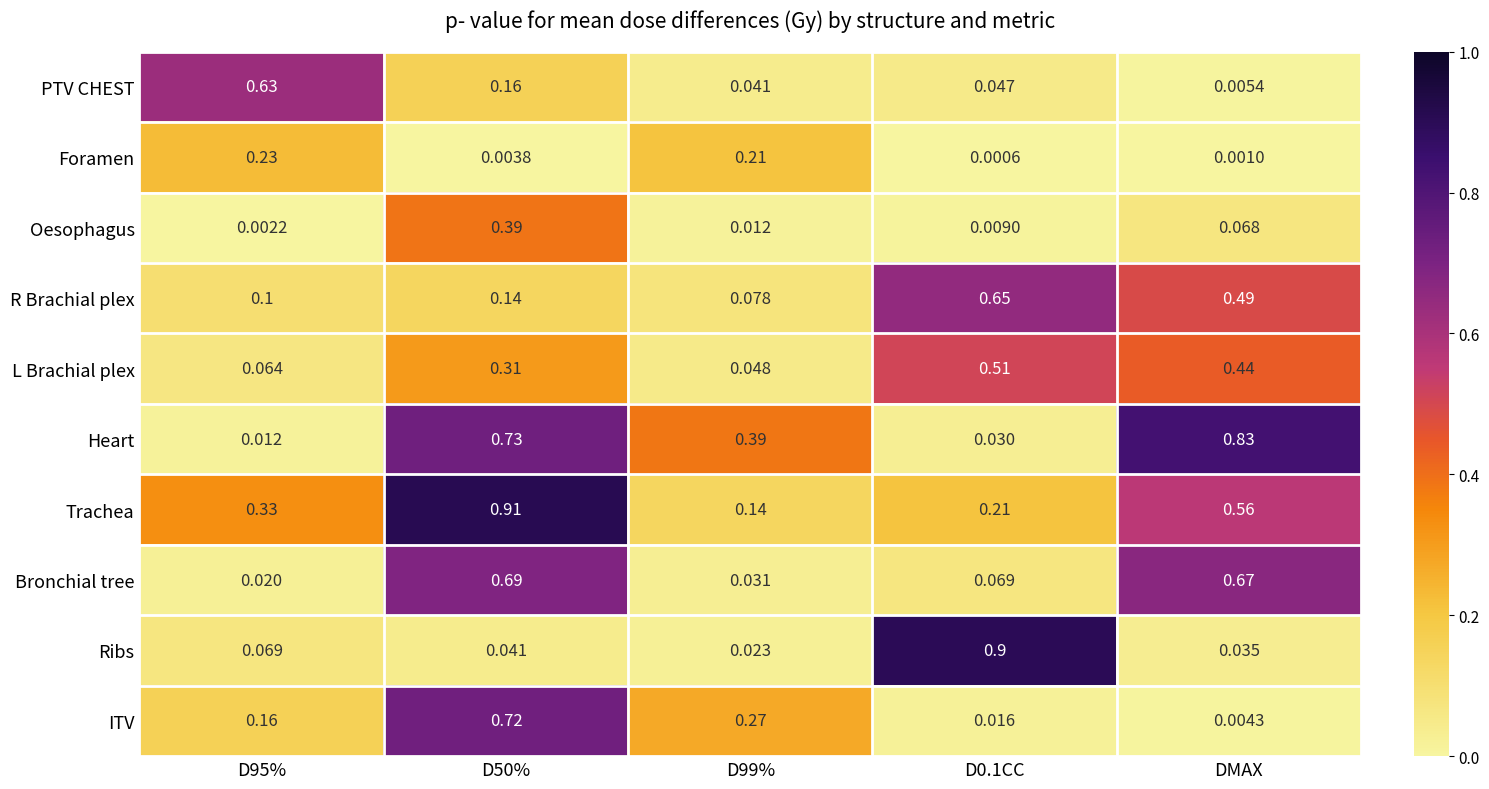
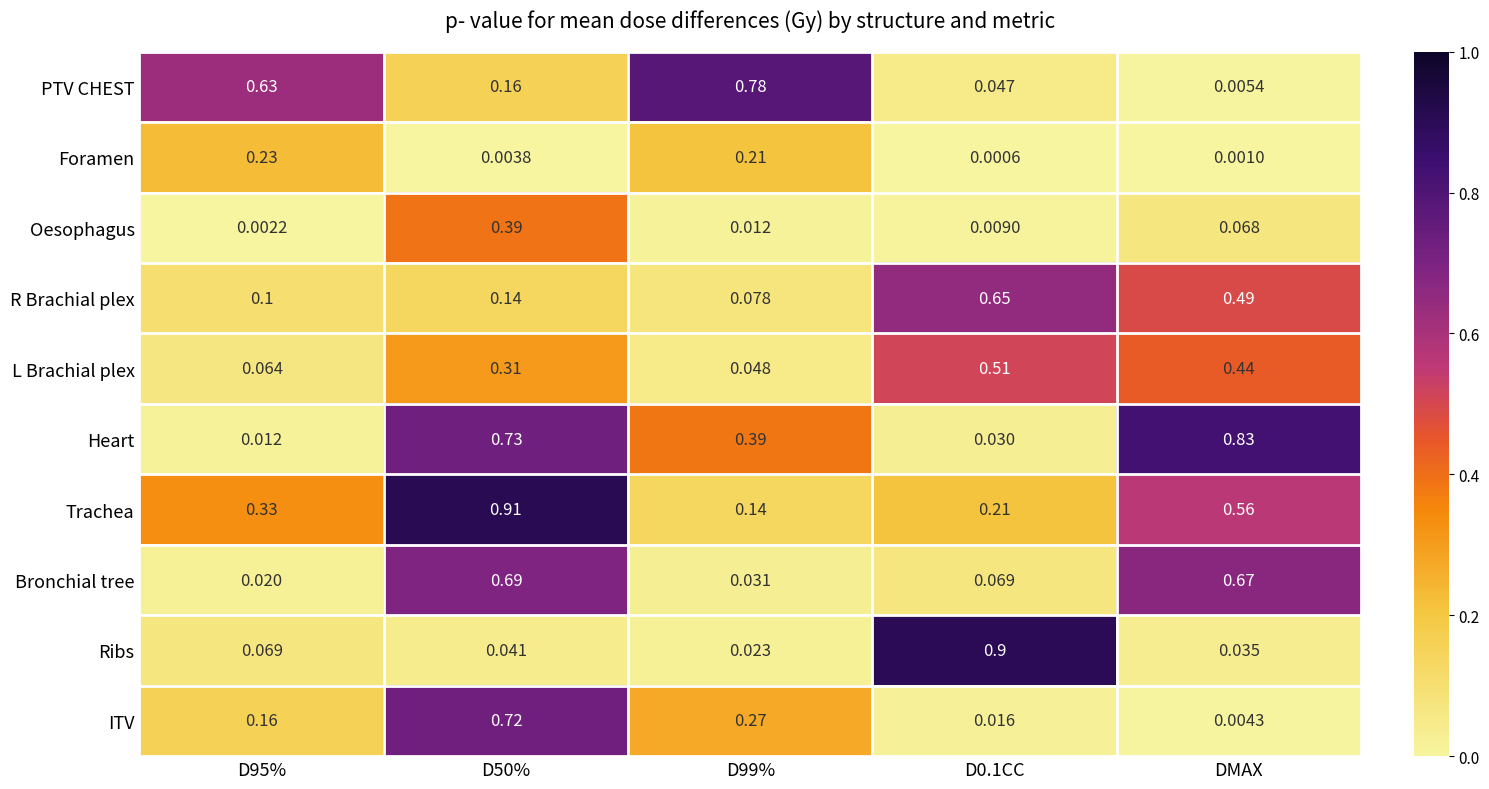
PTV CHEST, D99%: 0.041 -> 0.78
